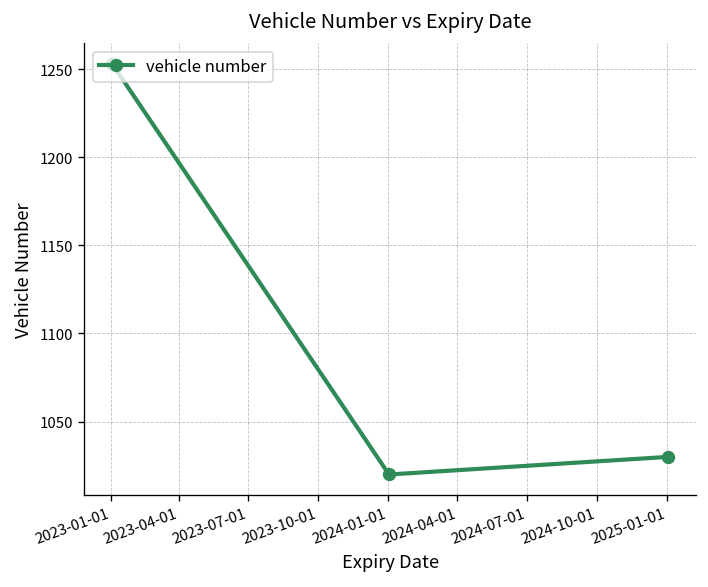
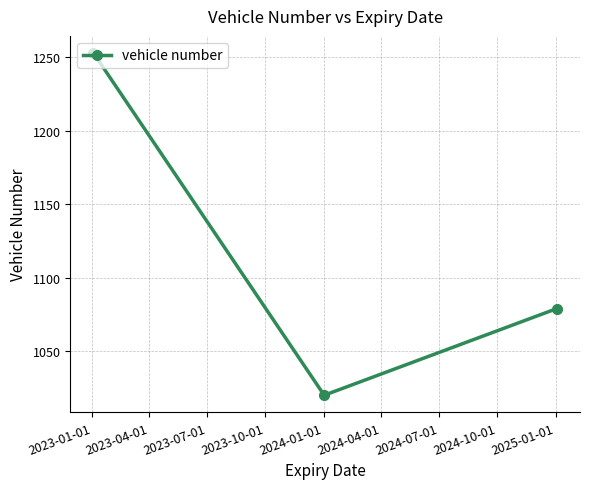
2025-01-01: 1030 -> 1079
